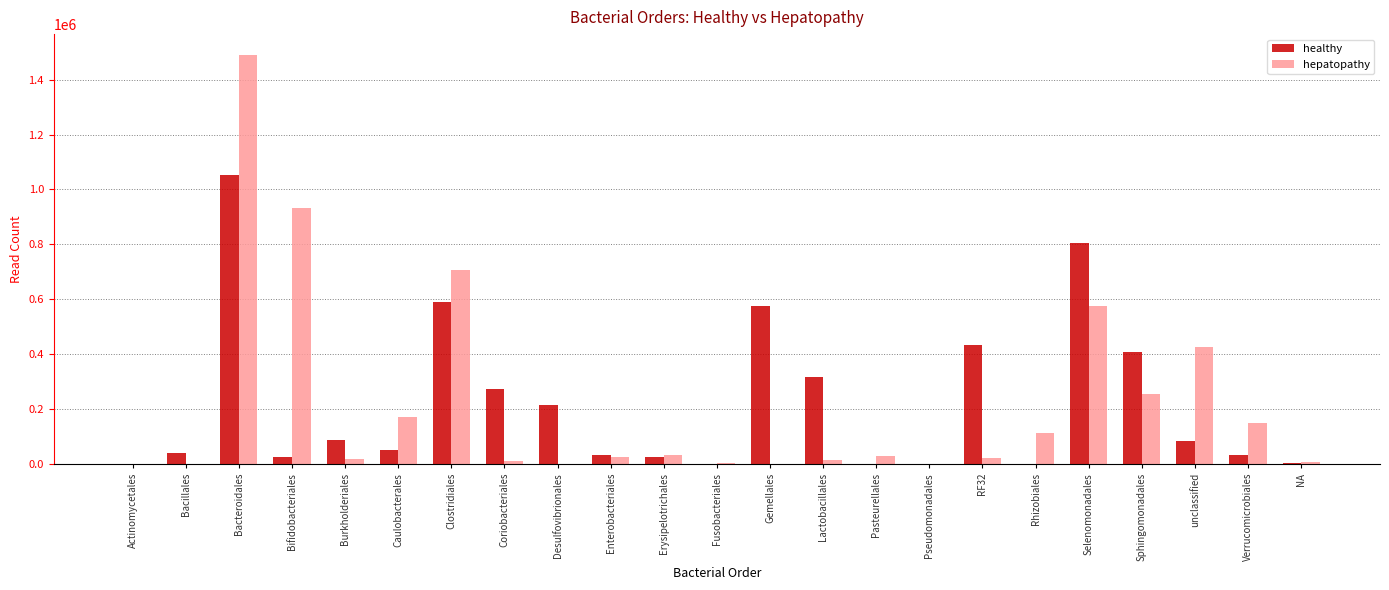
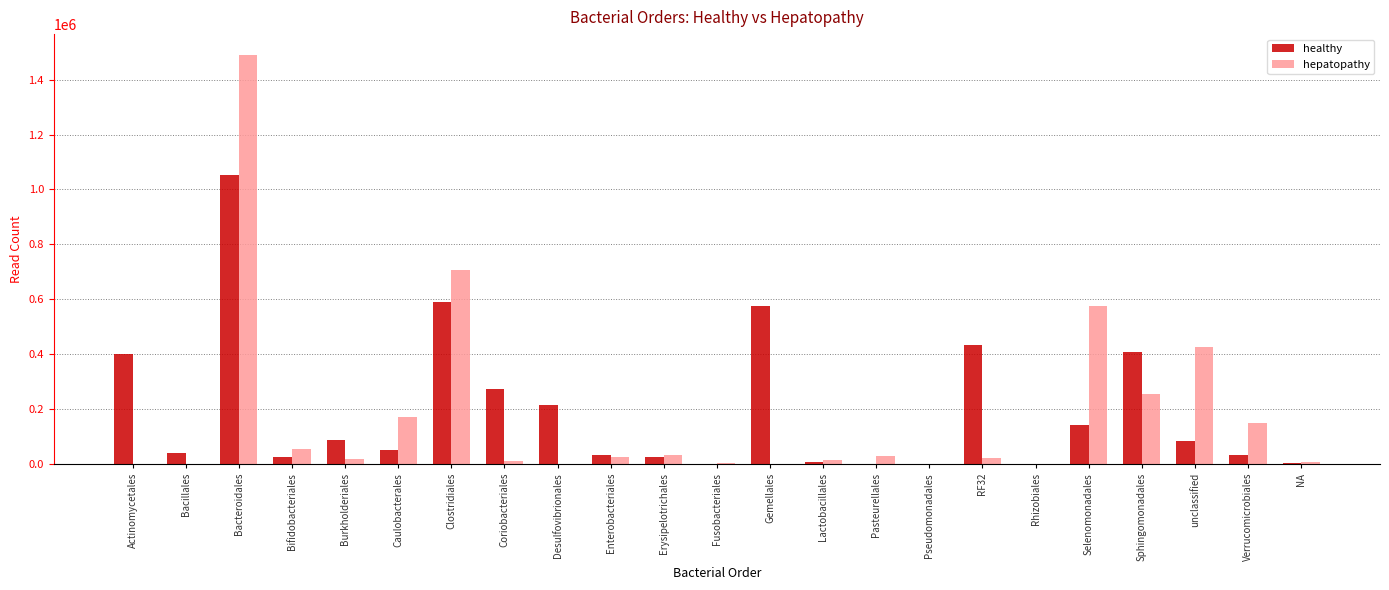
healthy, Actinomycetales: 0 -> 400000
hepatopathy, Bifidobacteriales: 930000 -> 50000
healthy, Lactobacillales: 320000 -> 10000
hepatopathy, Rhizobiales: 110000 -> 0
healthy, Selenomonadales: 800000 -> 140000
